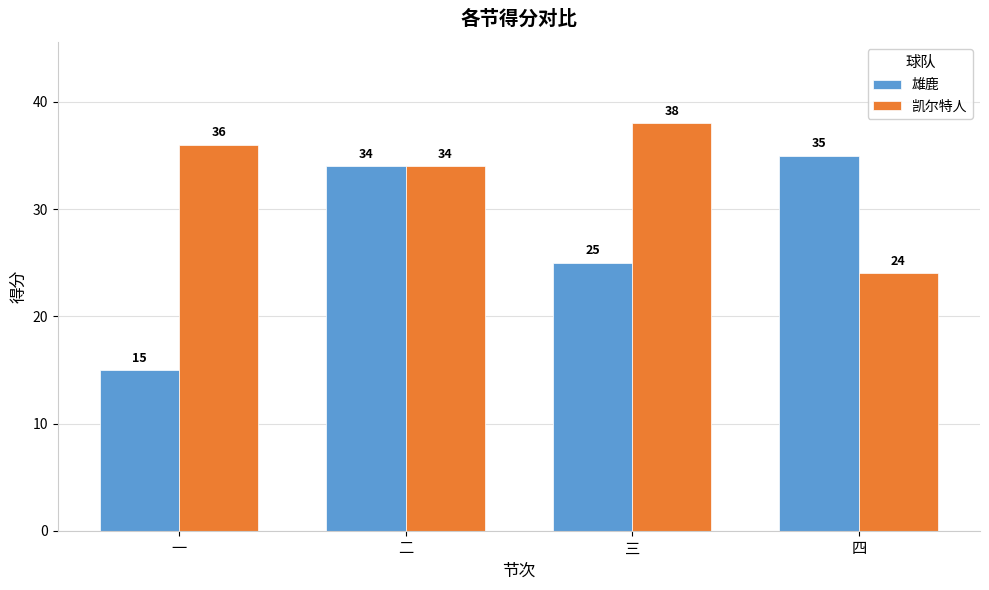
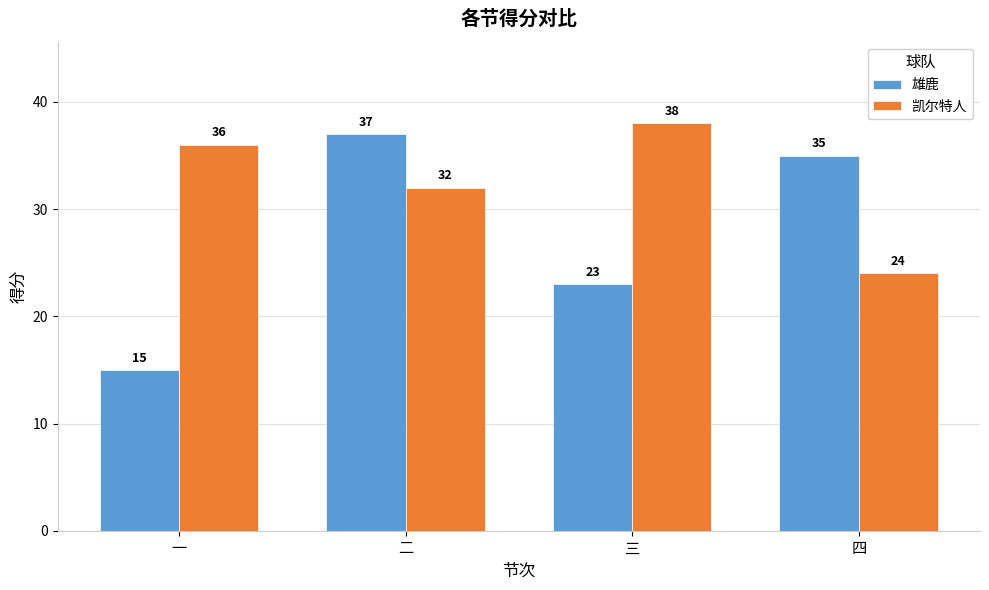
雄鹿, 二: 34 -> 37
凯尔特人, 二: 34 -> 32
雄鹿, 三: 25 -> 23
